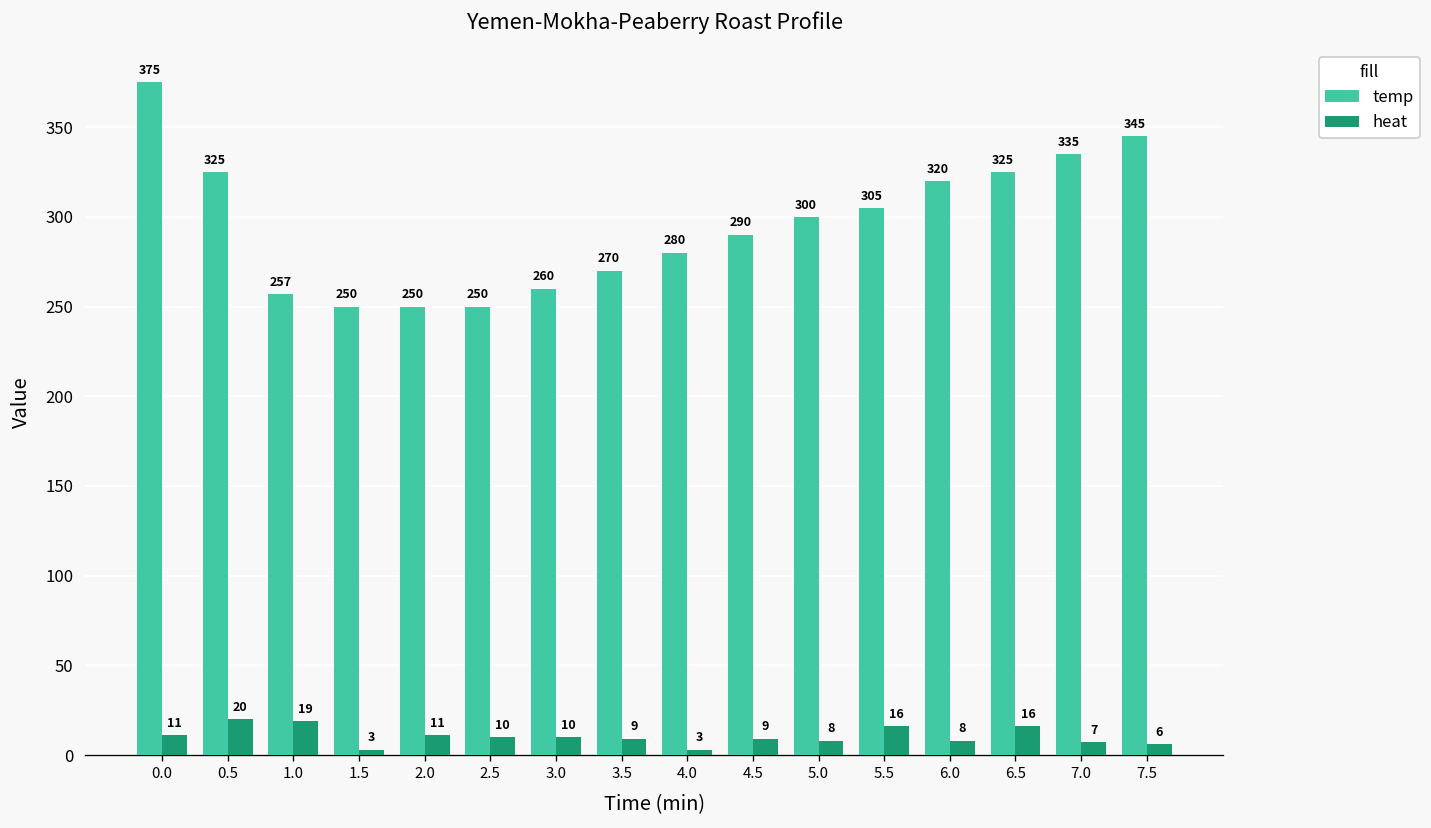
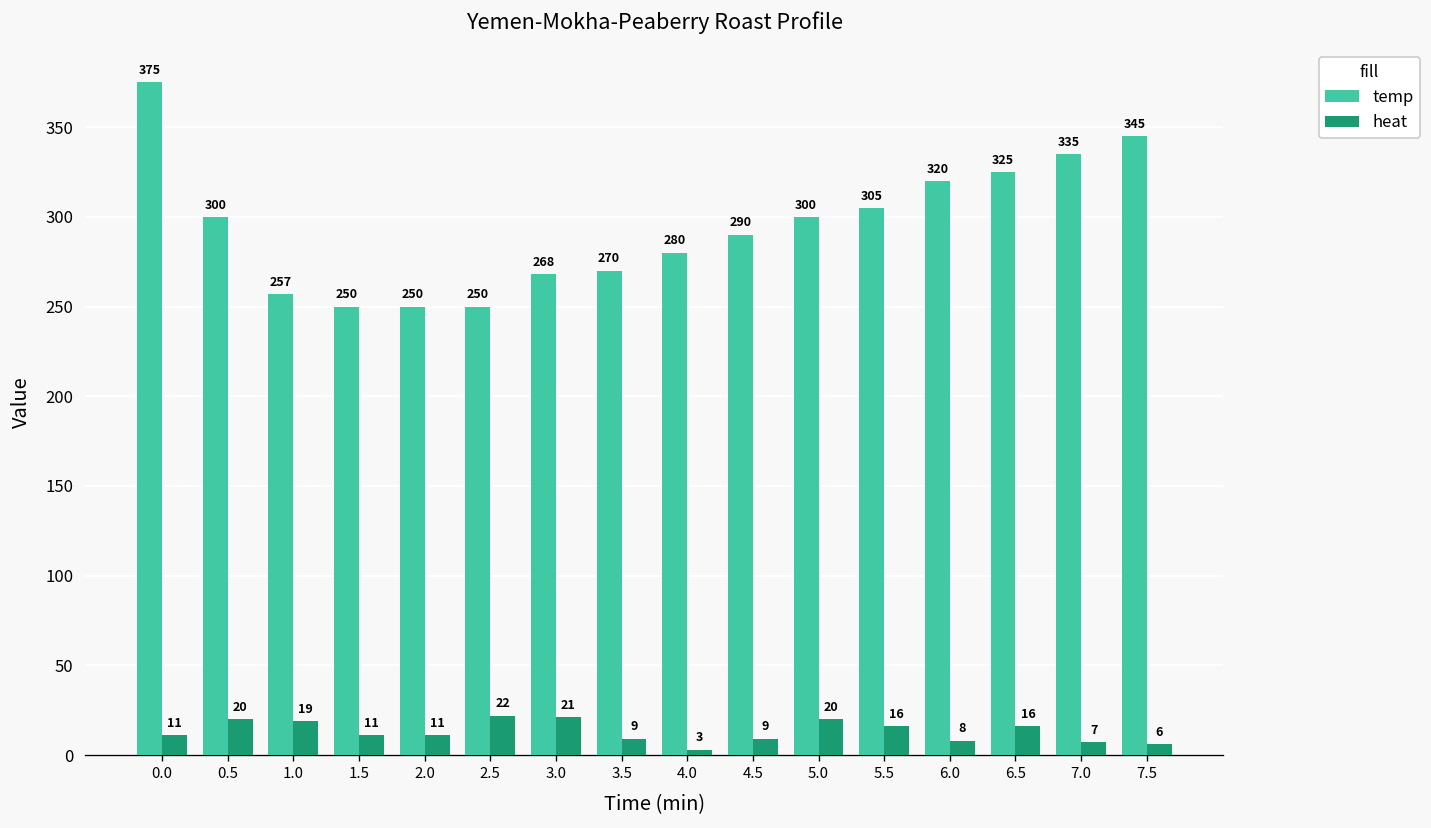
temp, 0.5: 325 -> 300
heat, 1.5: 3 -> 11
heat, 2.5: 10 -> 22
temp, 3.0: 260 -> 268
heat, 3.0: 10 -> 21
heat, 5.0: 8 -> 20
